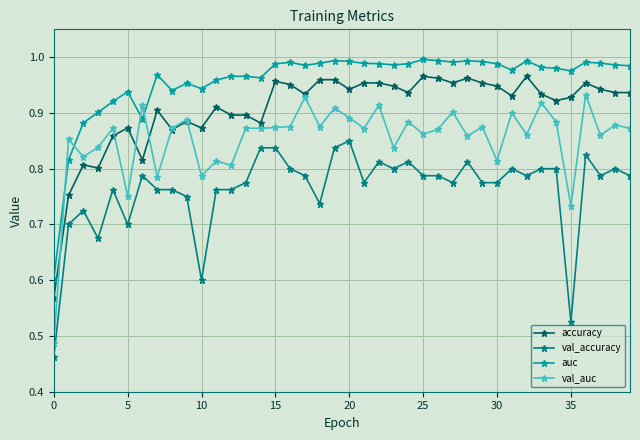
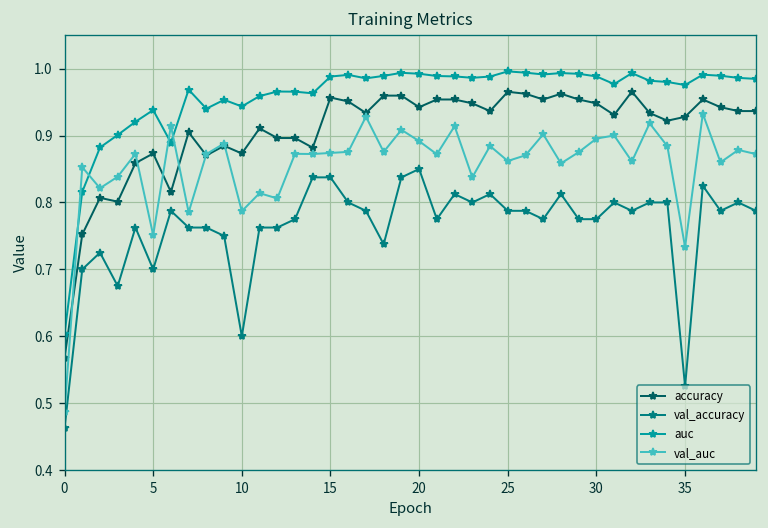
val_auc, 30: 0.81 -> 0.90
